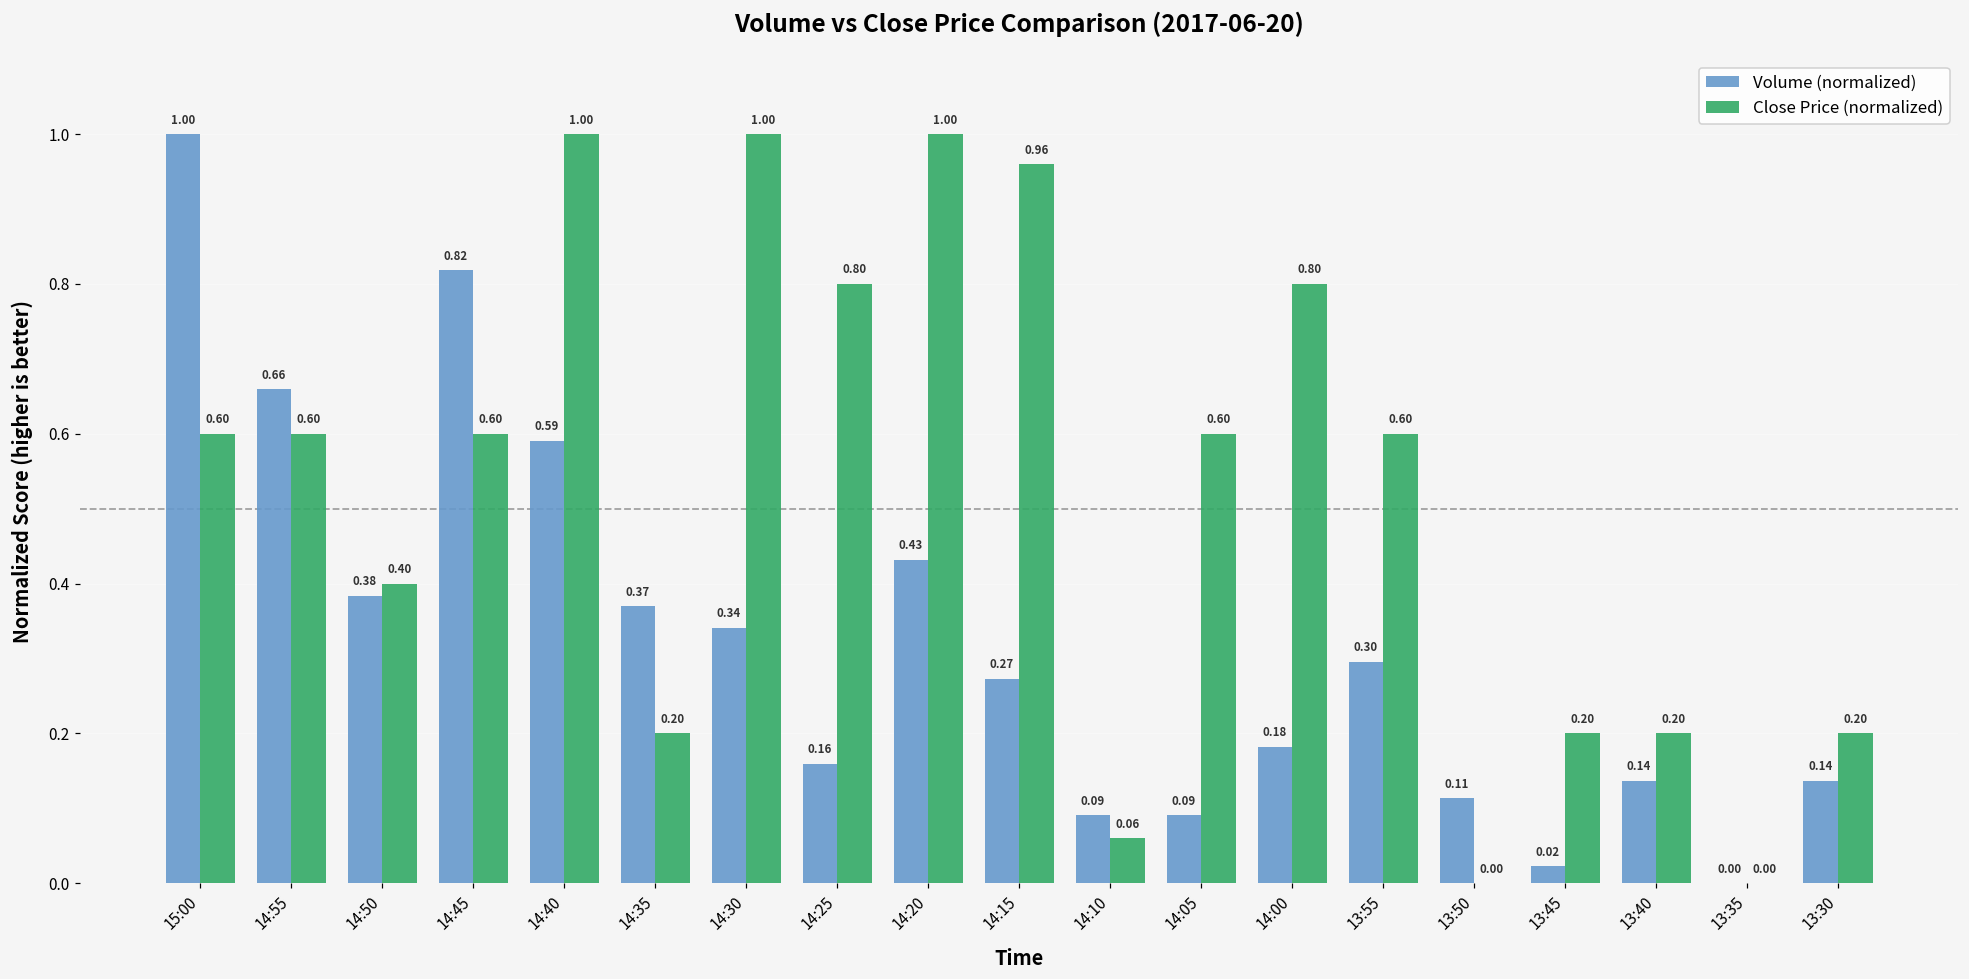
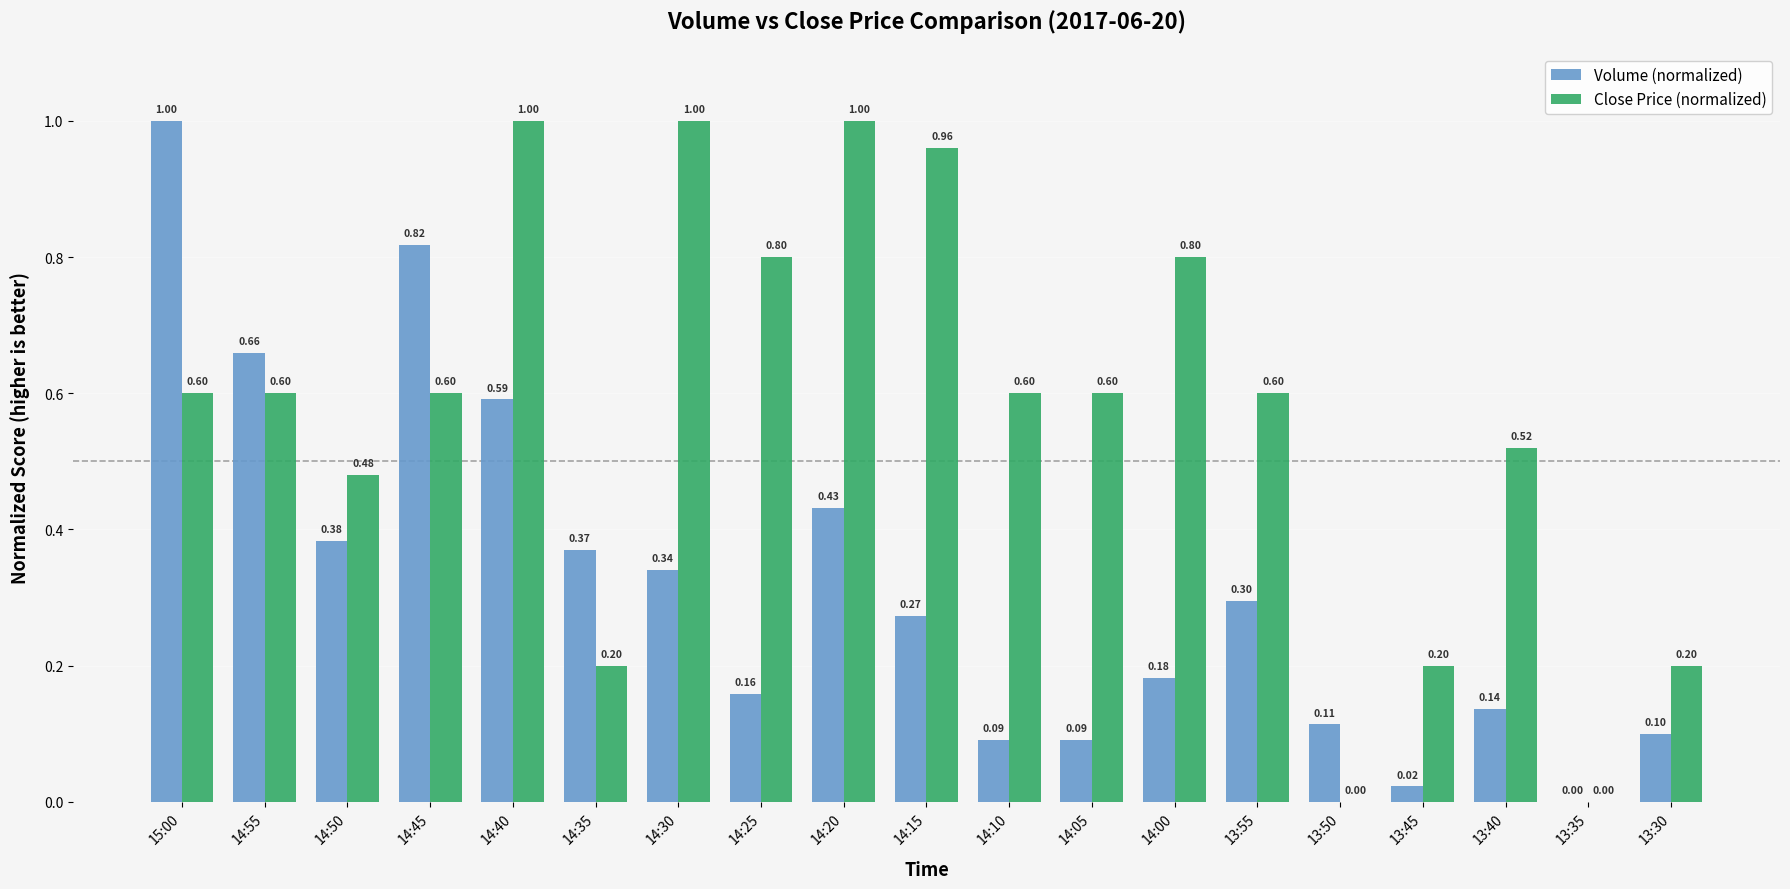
Close Price (normalized), 14:50: 0.40 -> 0.48
Close Price (normalized), 14:10: 0.06 -> 0.60
Close Price (normalized), 13:40: 0.20 -> 0.52
Volume (normalized), 13:30: 0.14 -> 0.10
